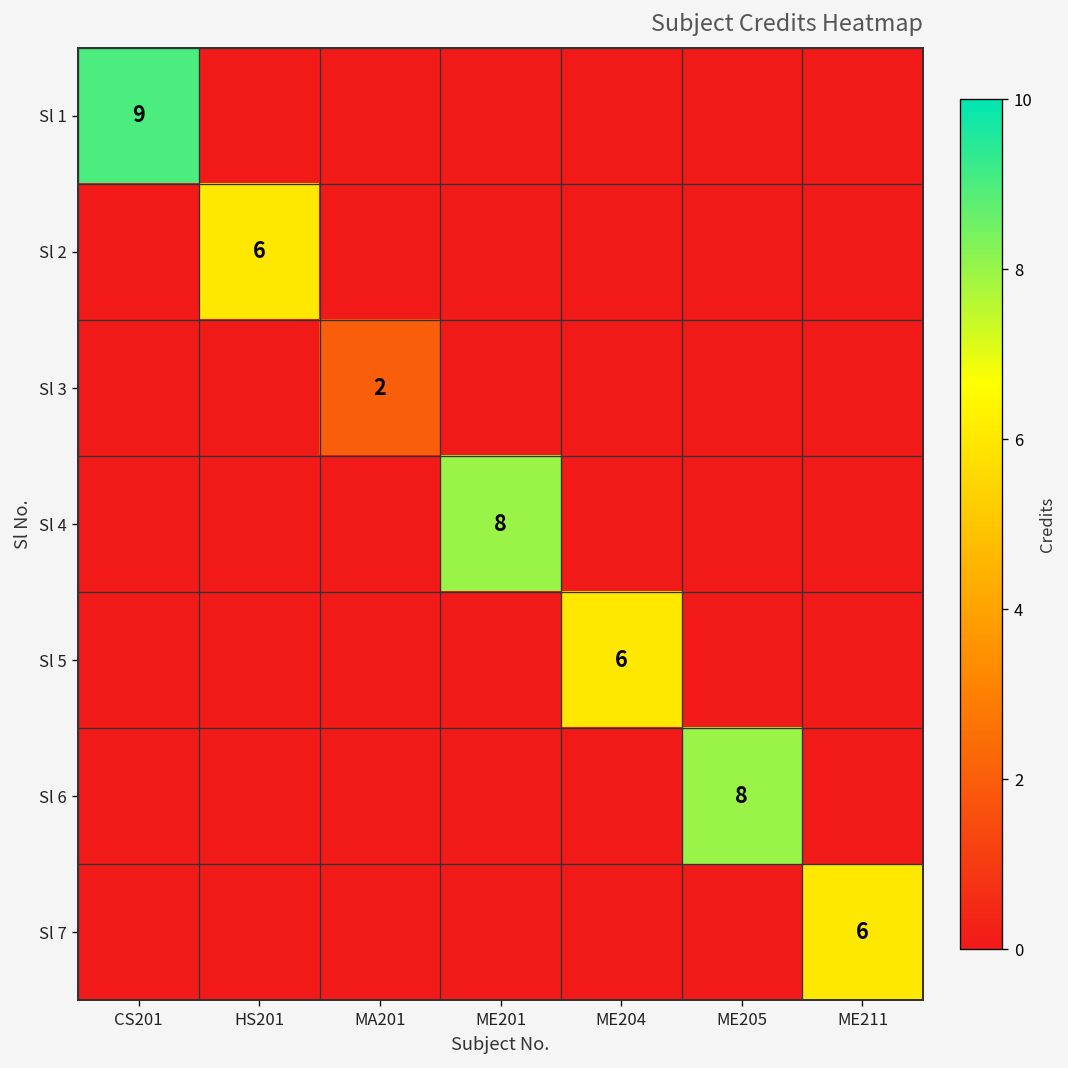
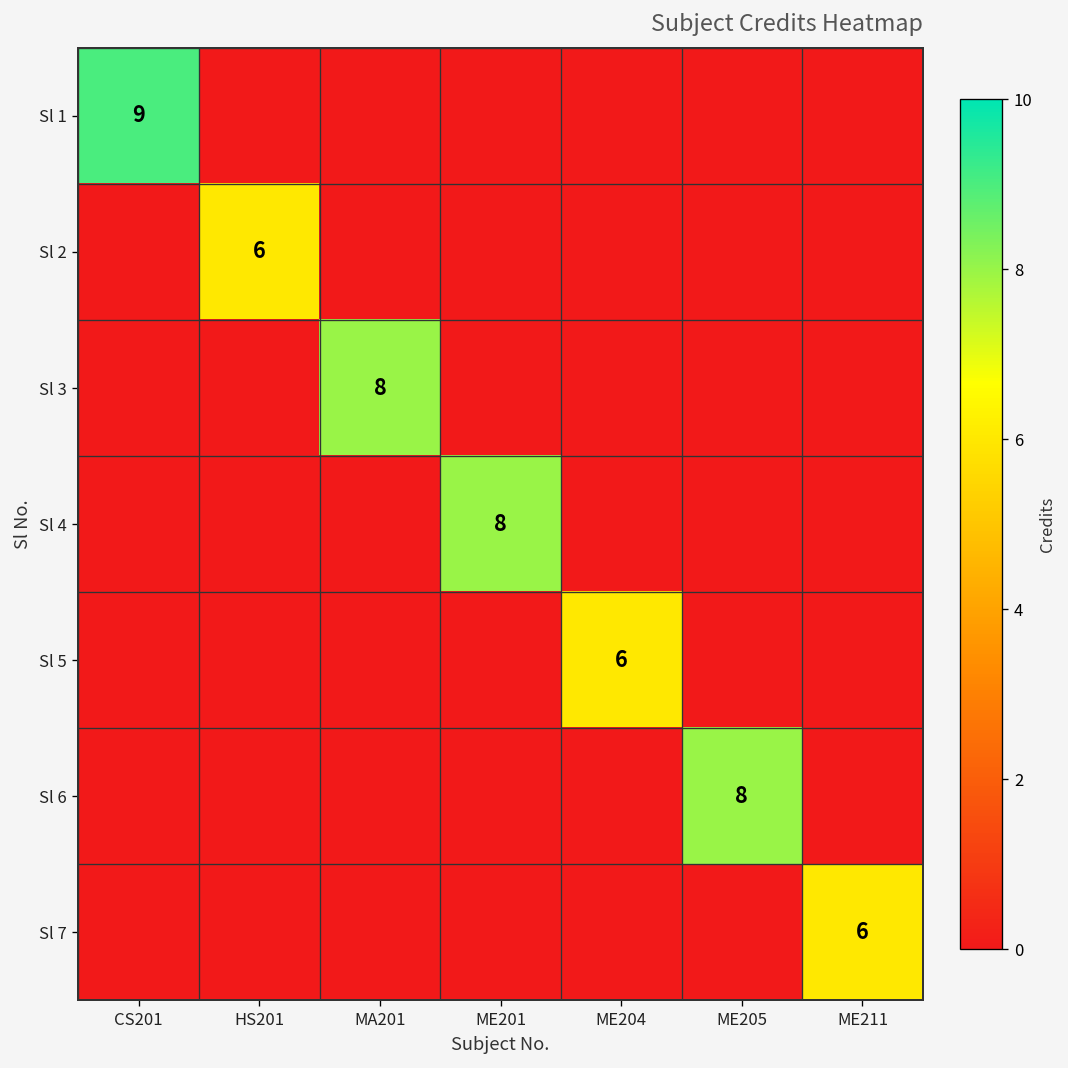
Sl 3, MA201: 2 -> 8
